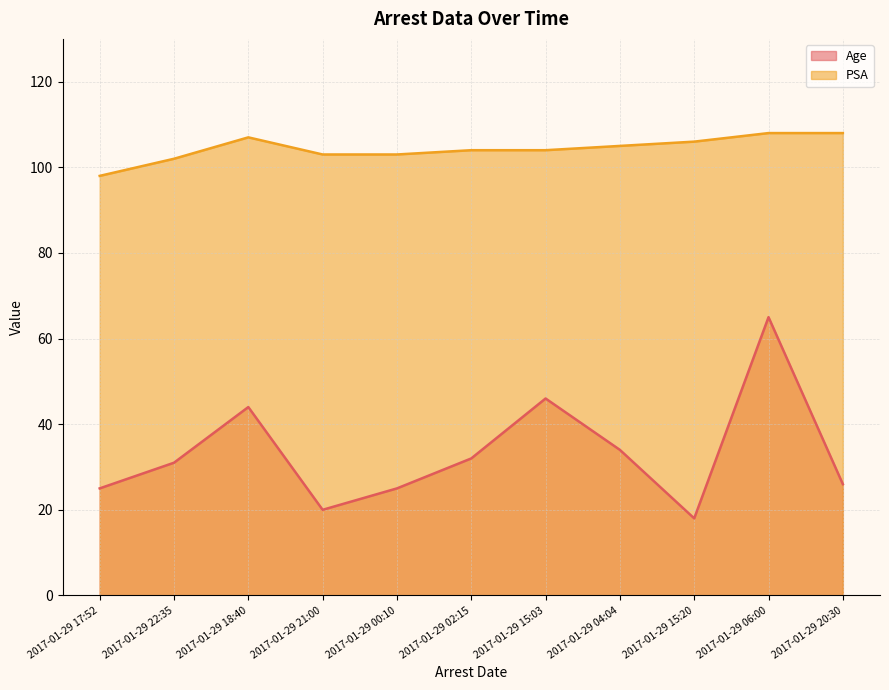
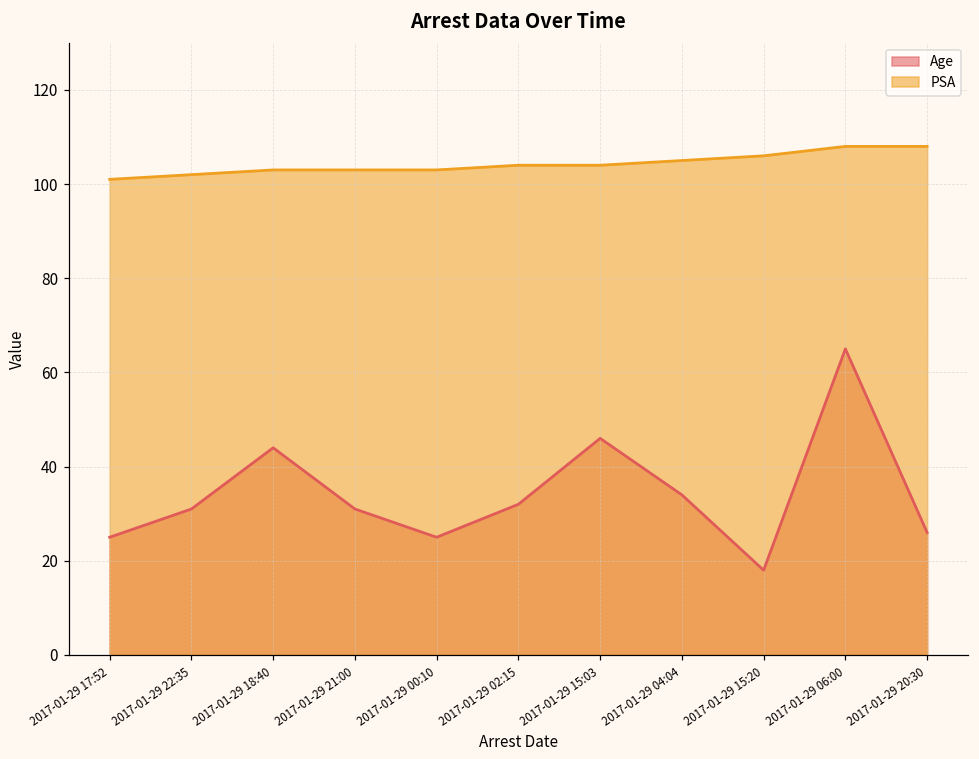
PSA, 2017-01-29 17:52: 98 -> 101
PSA, 2017-01-29 18:40: 107 -> 103
Age, 2017-01-29 21:00: 20 -> 31
